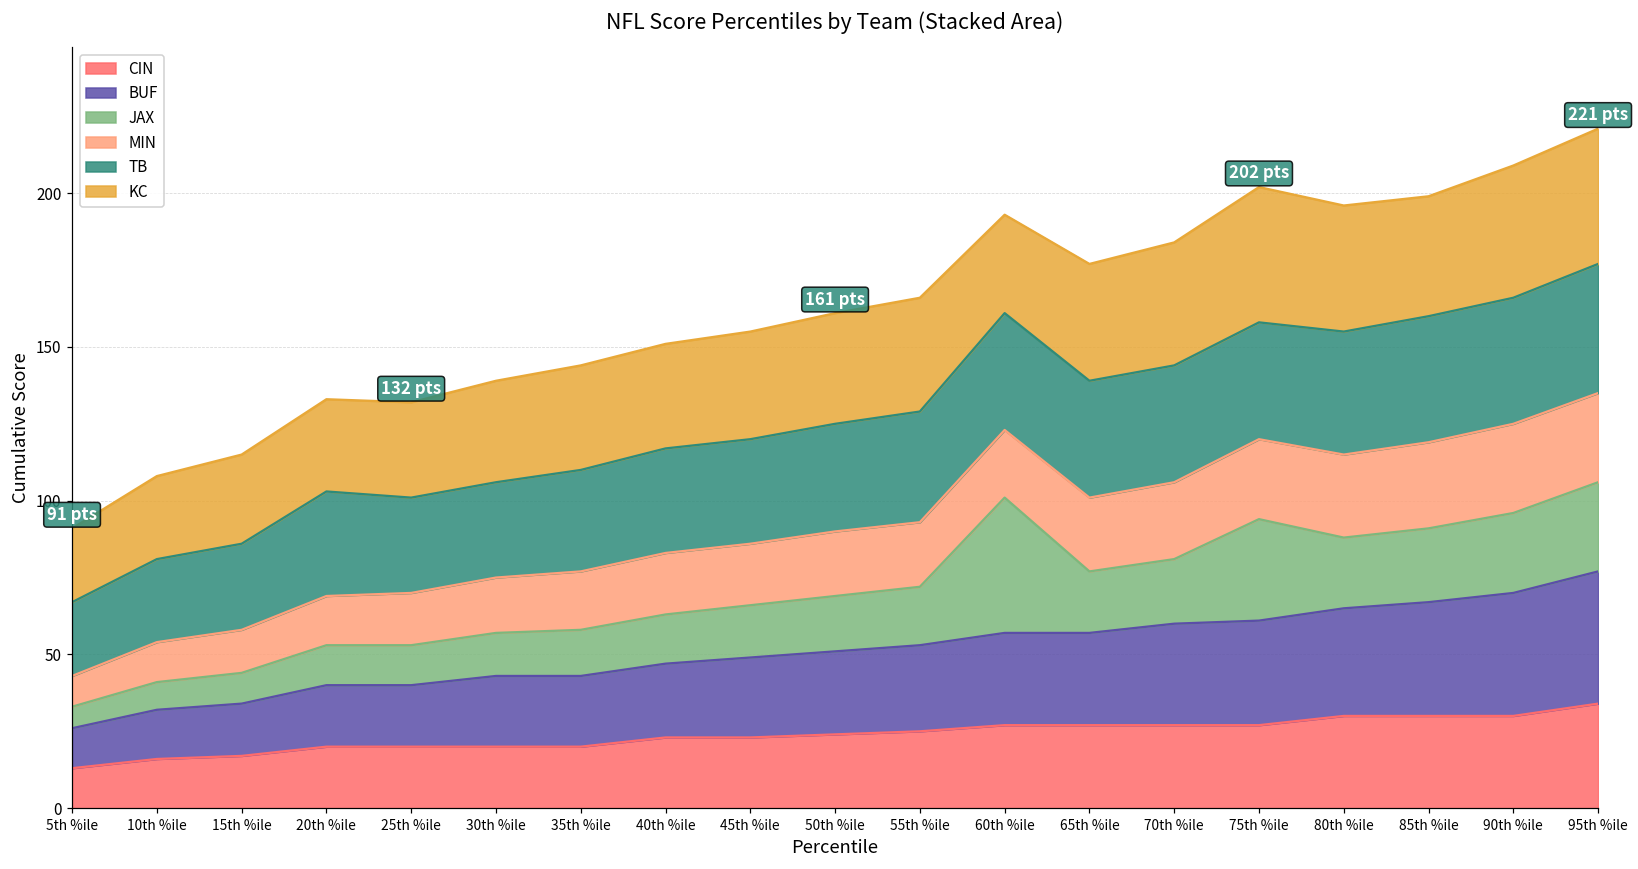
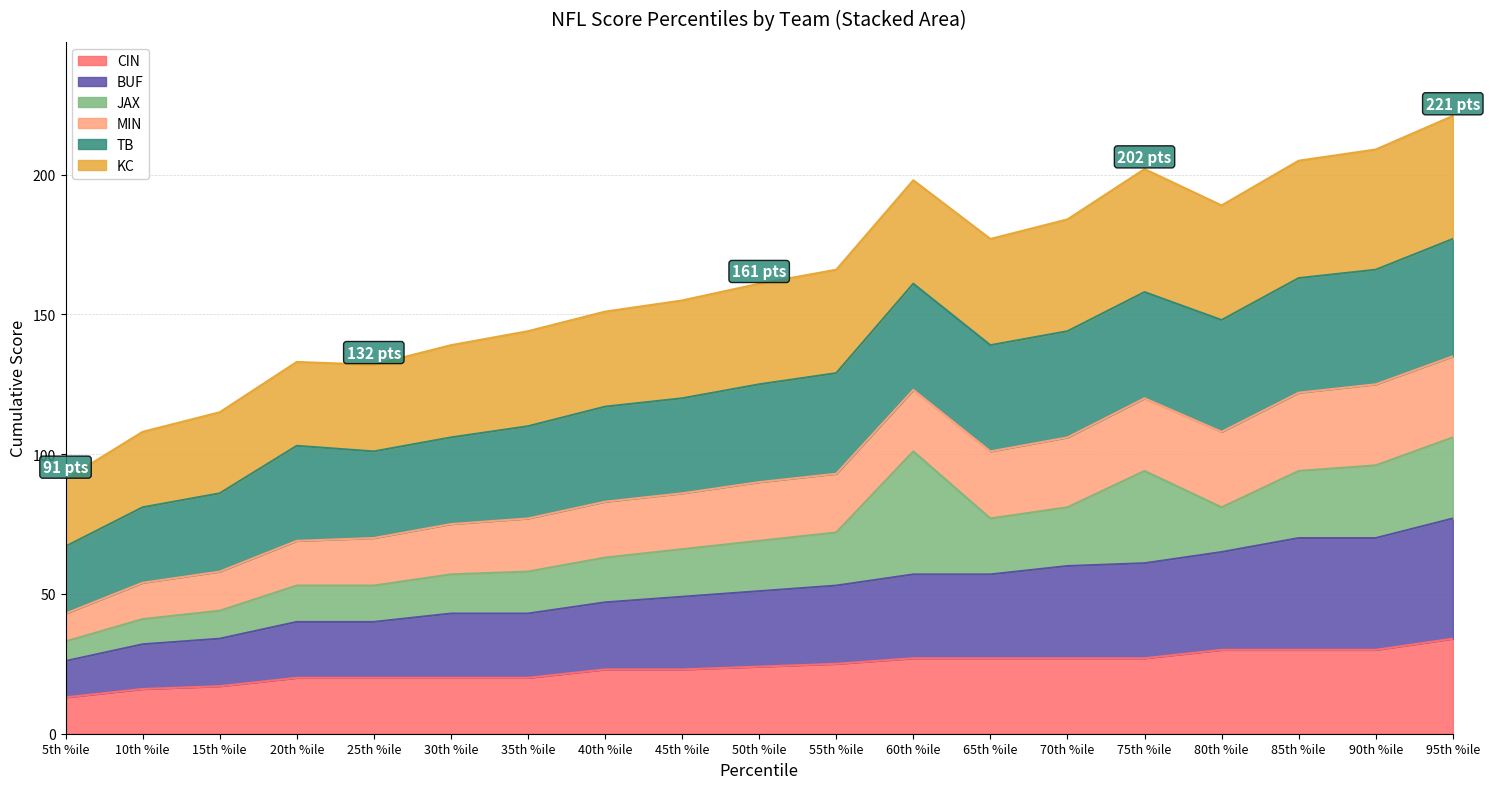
KC, 60th %ile: 32 -> 37
JAX, 80th %ile: 23 -> 16
BUF, 85th %ile: 37 -> 40
KC, 85th %ile: 39 -> 42
